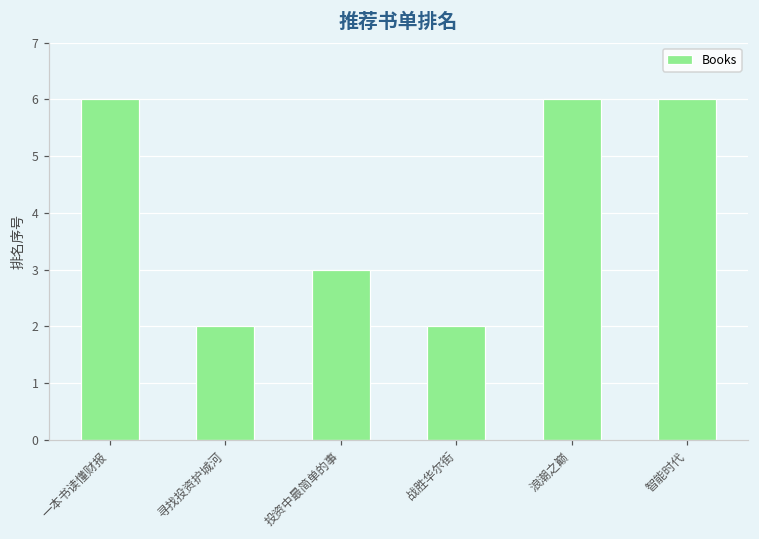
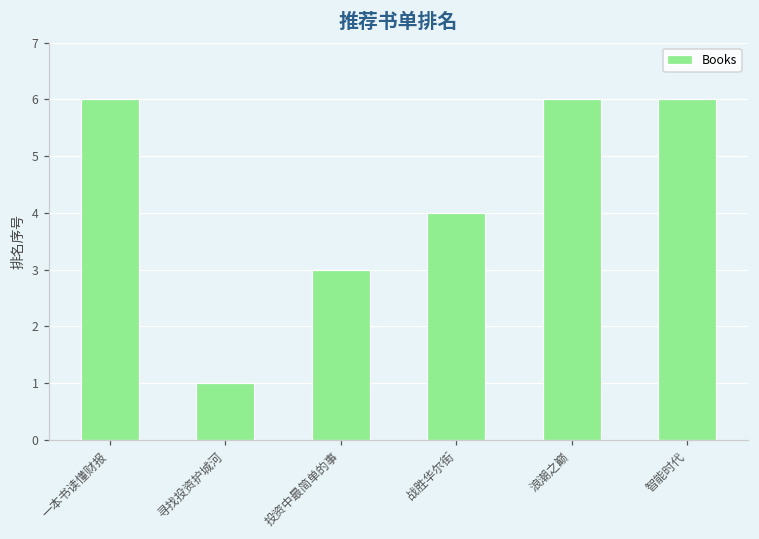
寻找投资护城河: 2 -> 1
战胜华尔街: 2 -> 4
